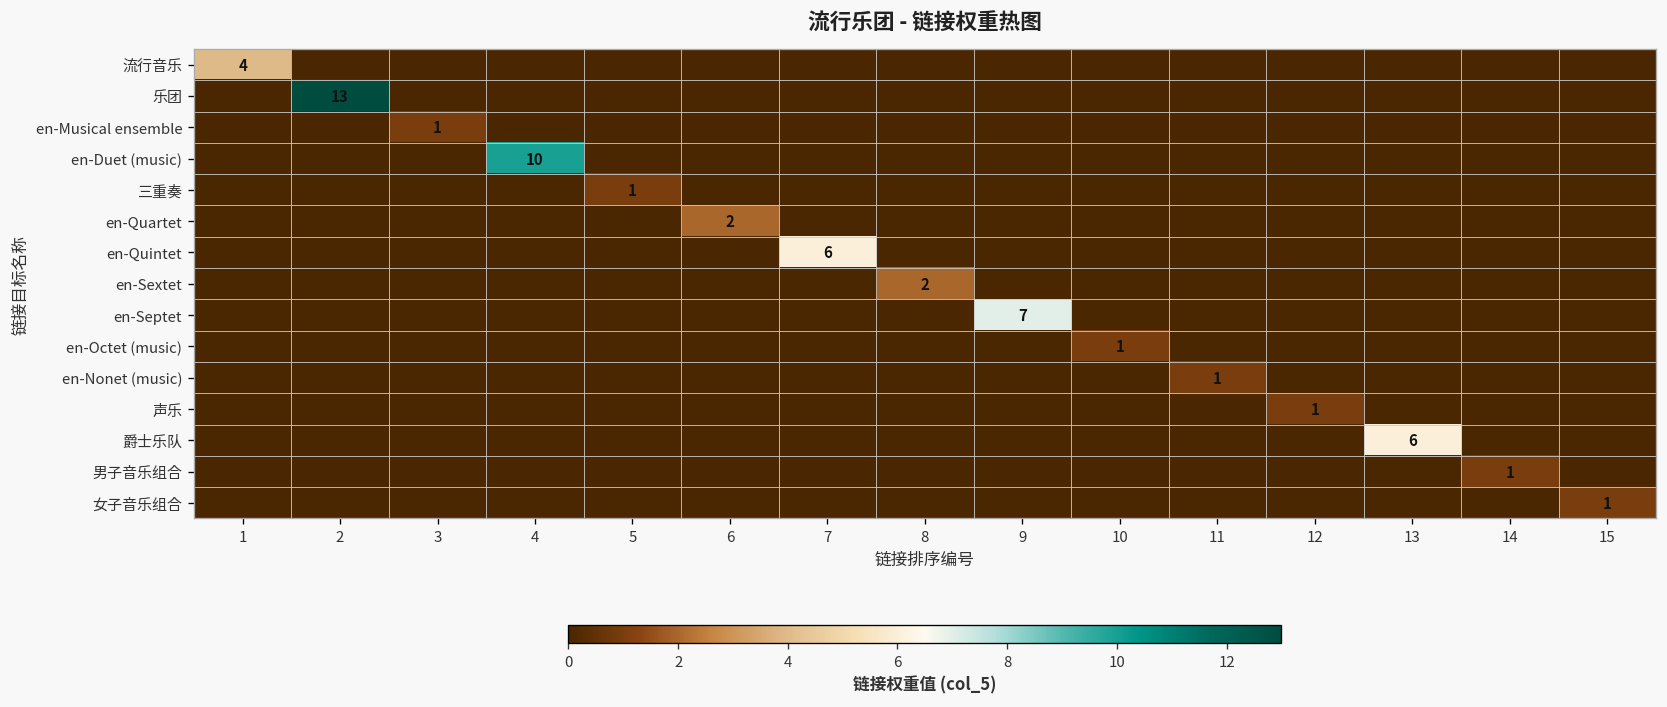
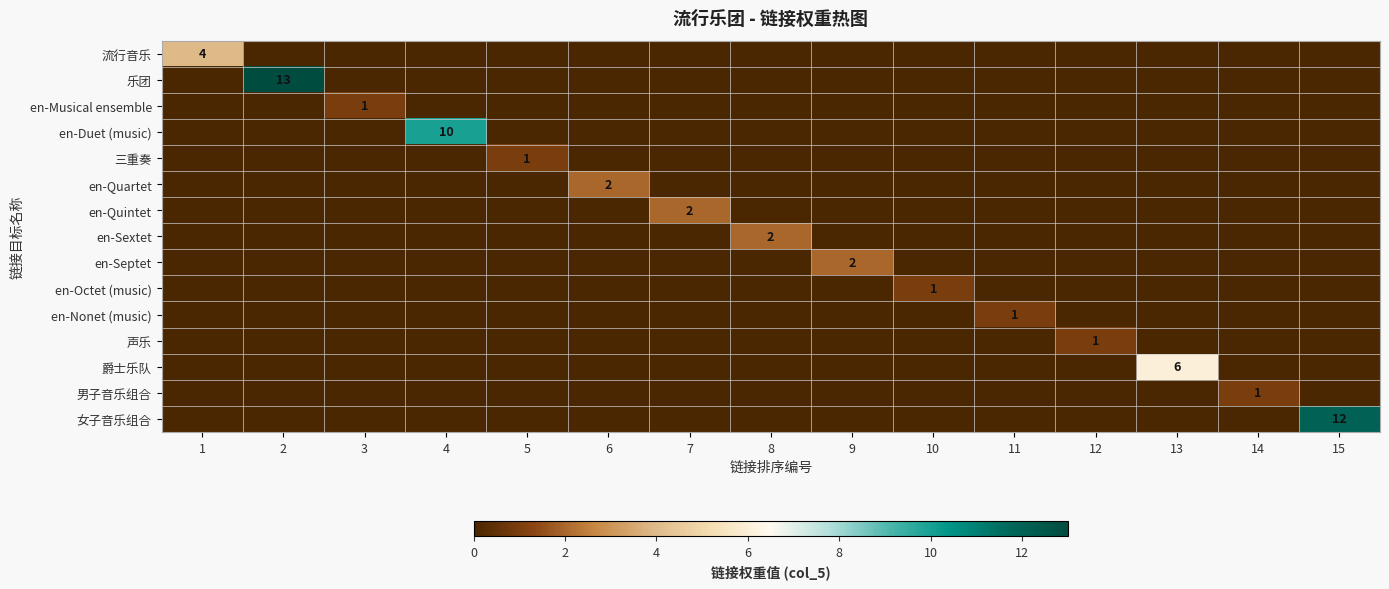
en-Quintet, 7: 6 -> 2
en-Septet, 9: 7 -> 2
女子音乐组合, 15: 1 -> 12
